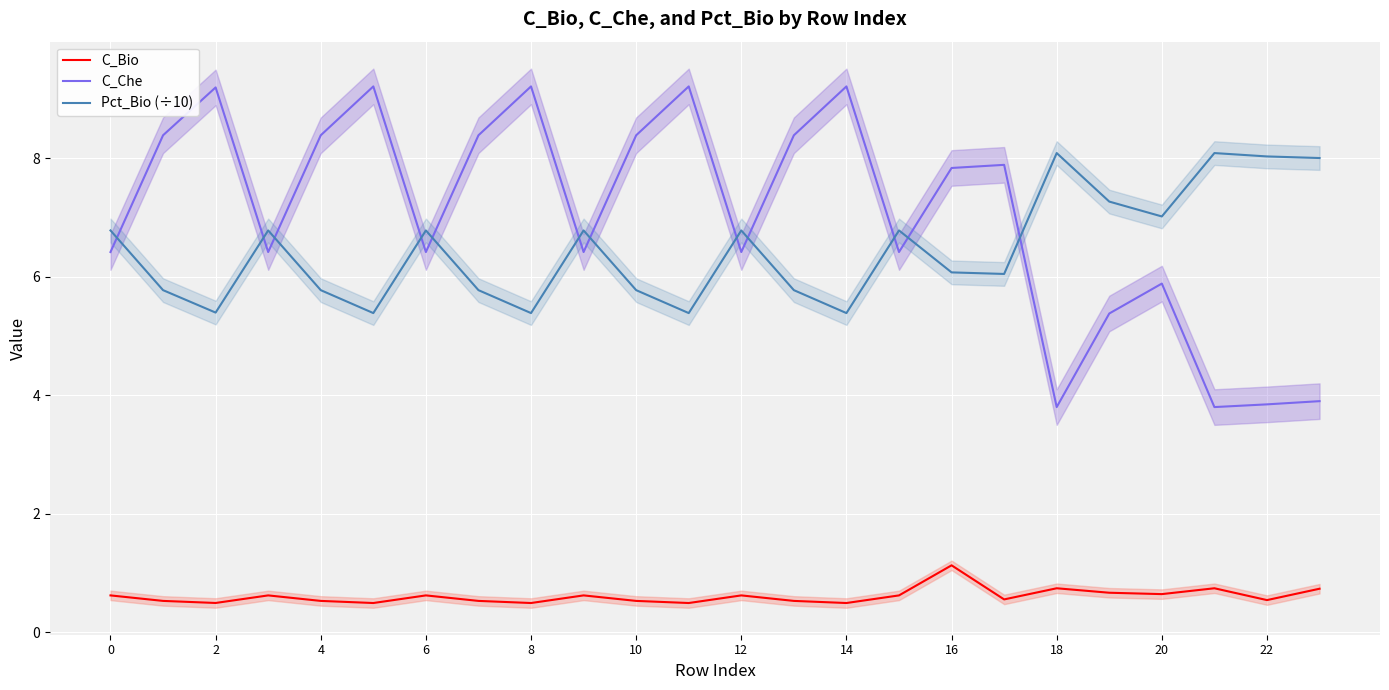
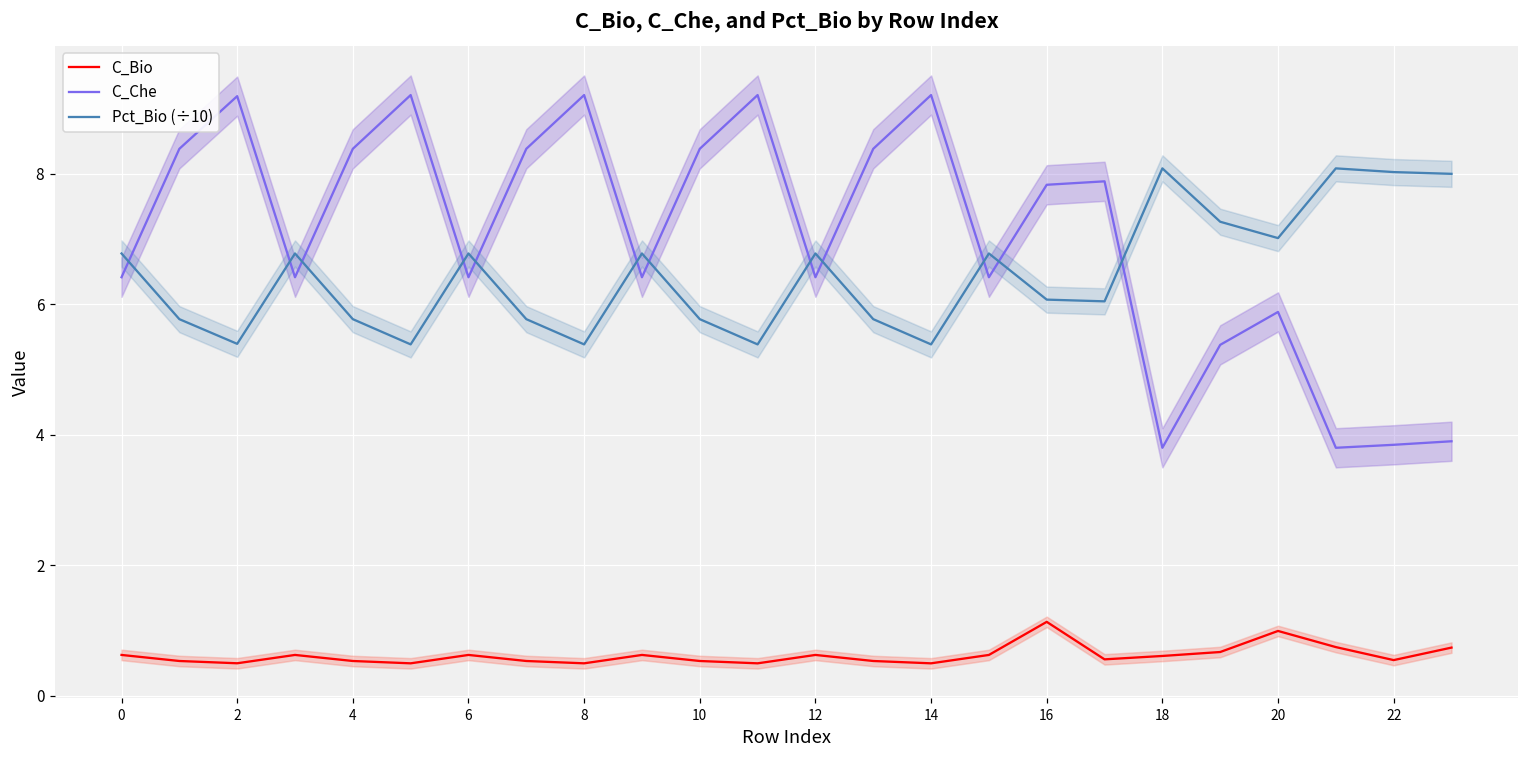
C_Bio, 18: 0.7 -> 0.6
C_Bio, 20: 0.6 -> 1.0
